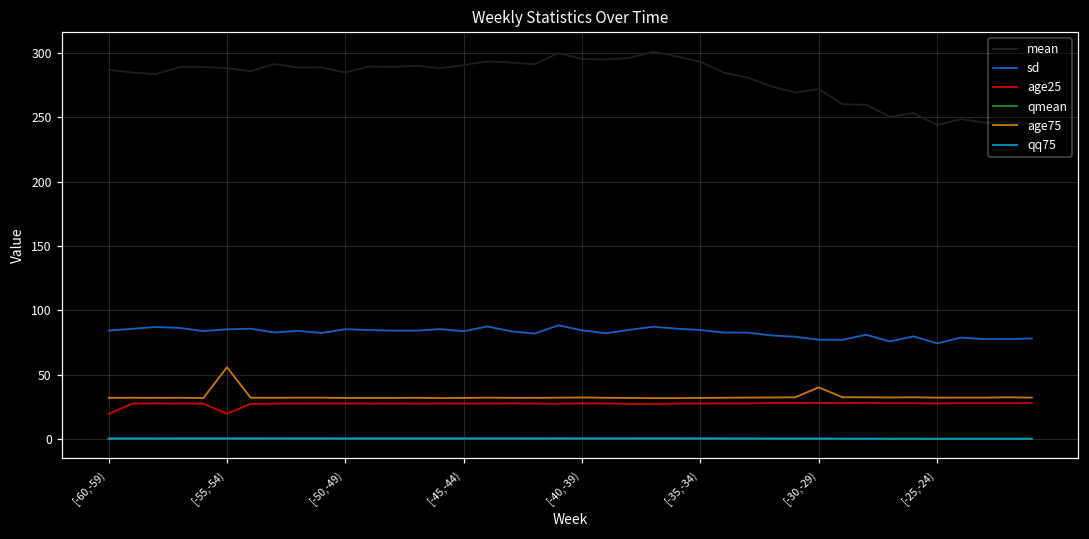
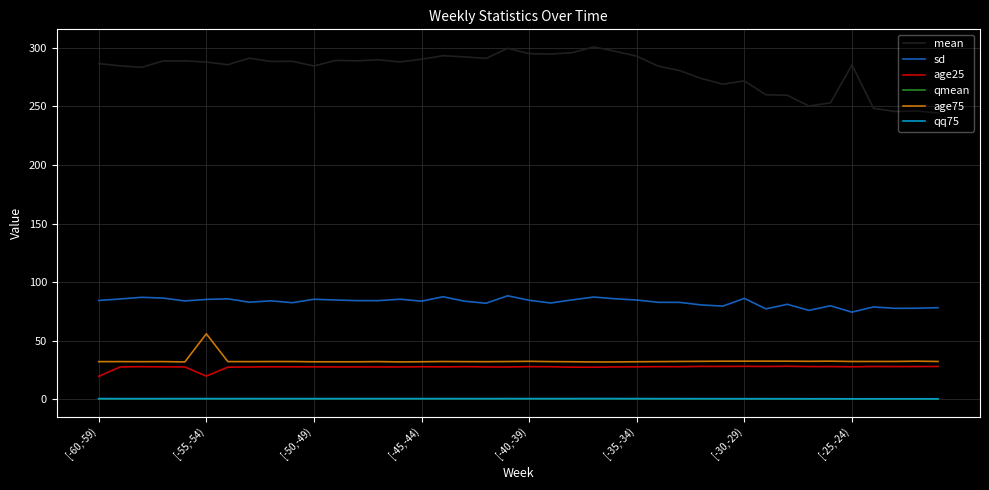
sd, [-30,-29): 77 -> 86
age75, [-30,-29): 40 -> 33
mean, [-25,-24): 244 -> 285
